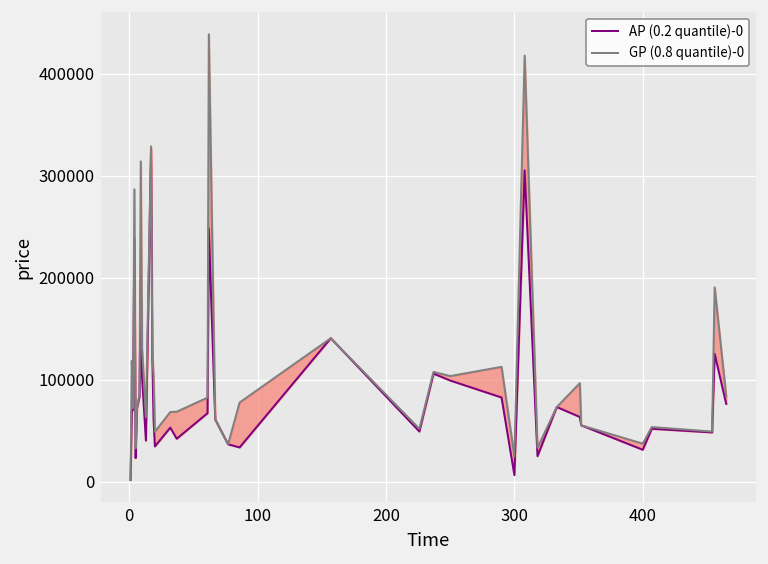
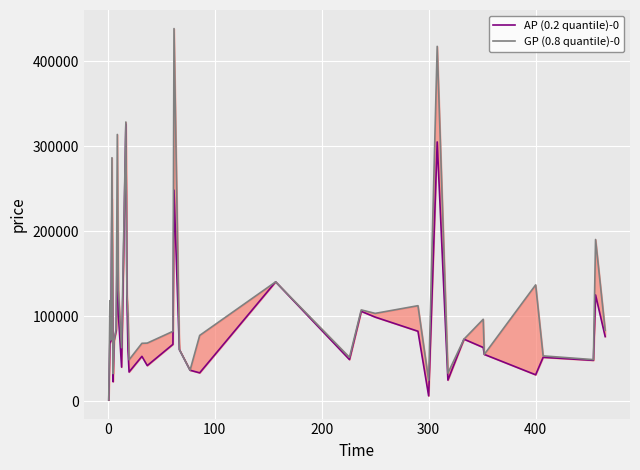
GP (0.8 quantile)-0, 400: 40000 -> 140000
